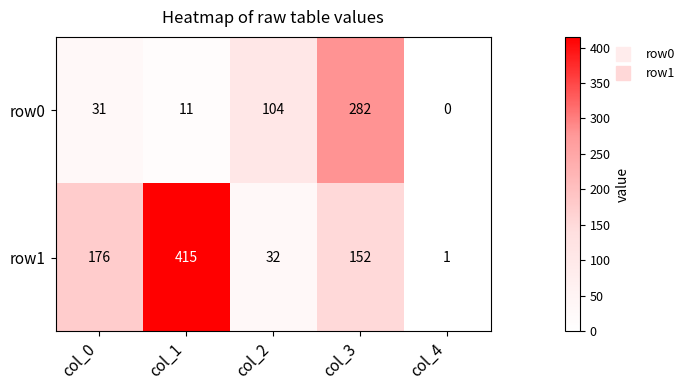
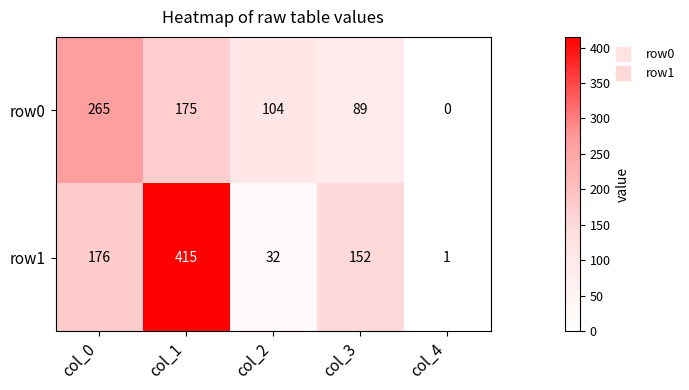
row0, col_0: 31 -> 265
row0, col_1: 11 -> 175
row0, col_3: 282 -> 89
